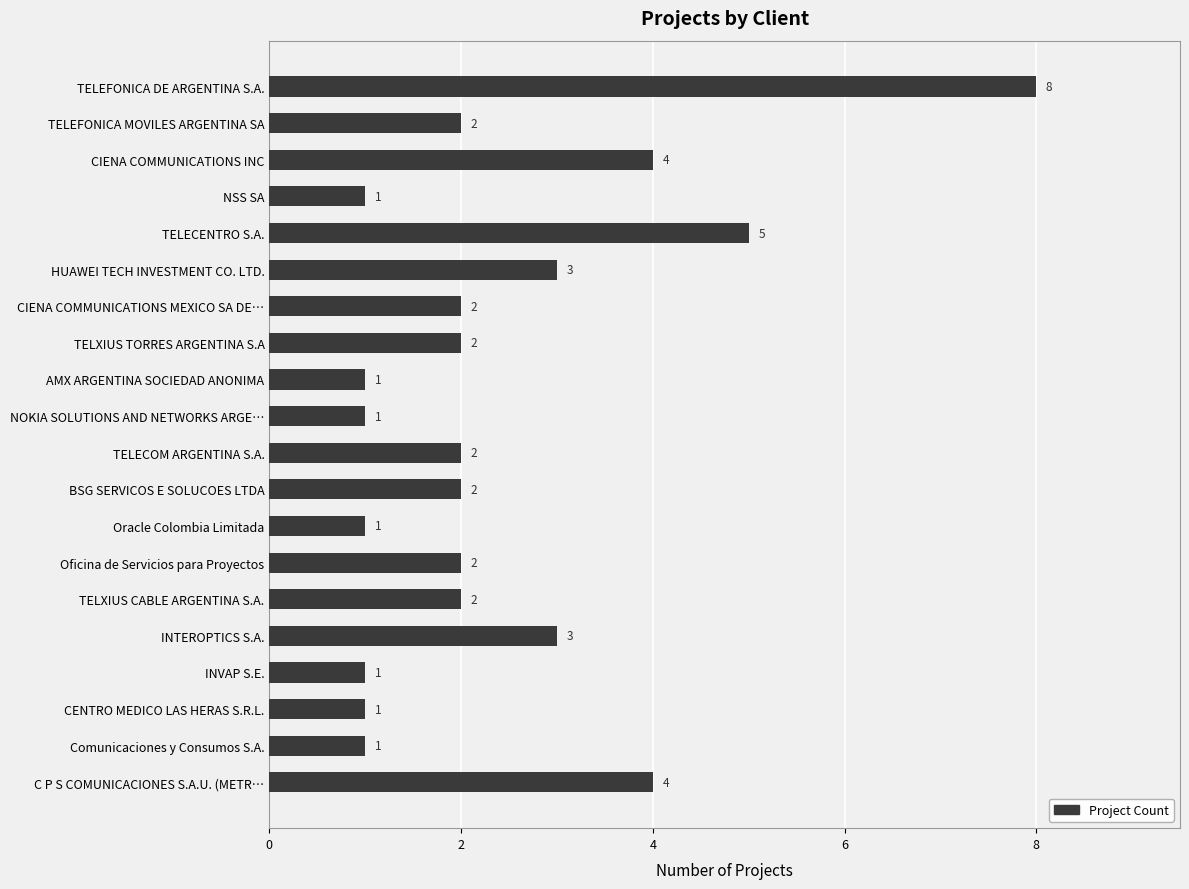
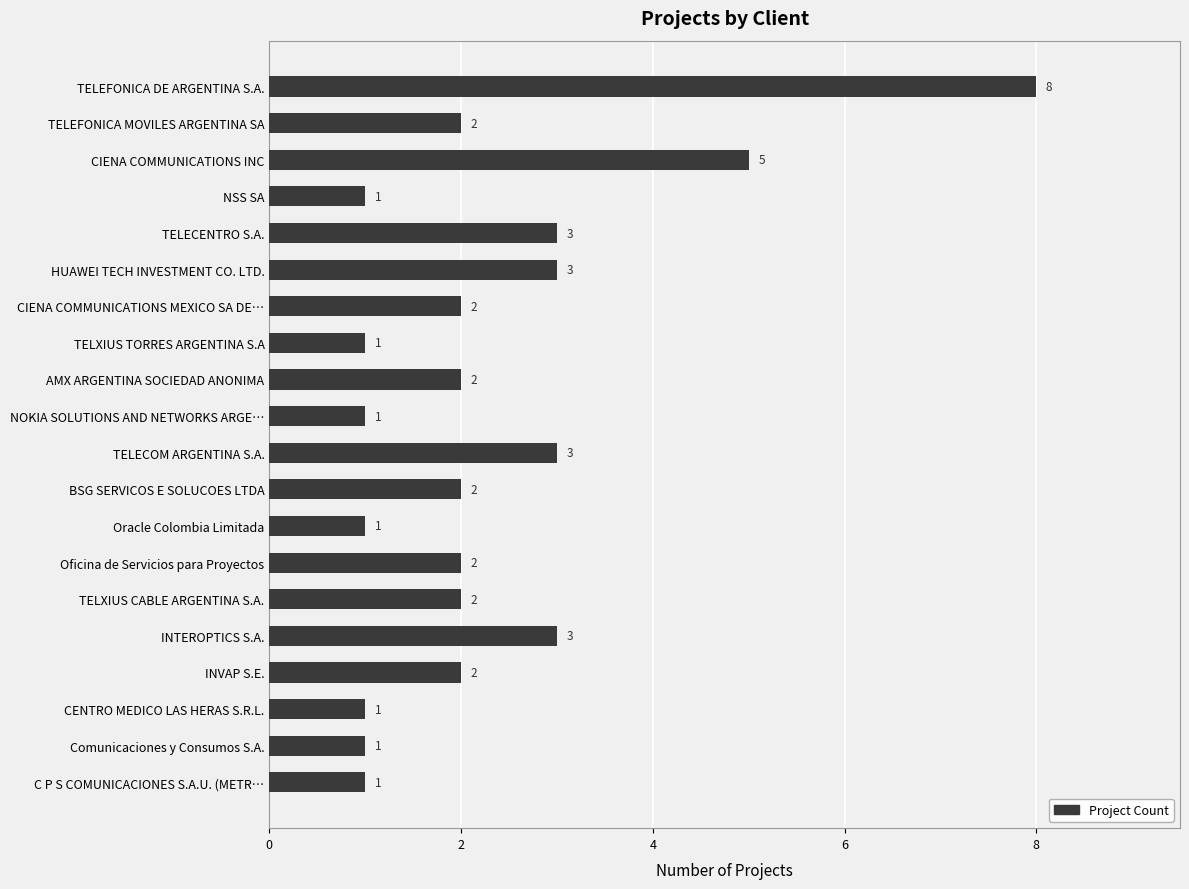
CIENA COMMUNICATIONS INC: 4 -> 5
TELECENTRO S.A.: 5 -> 3
TELXIUS TORRES ARGENTINA S.A: 2 -> 1
AMX ARGENTINA SOCIEDAD ANONIMA: 1 -> 2
TELECOM ARGENTINA S.A.: 2 -> 3
INVAP S.E.: 1 -> 2
C P S COMUNICACIONES S.A.U. (METR…: 4 -> 1
